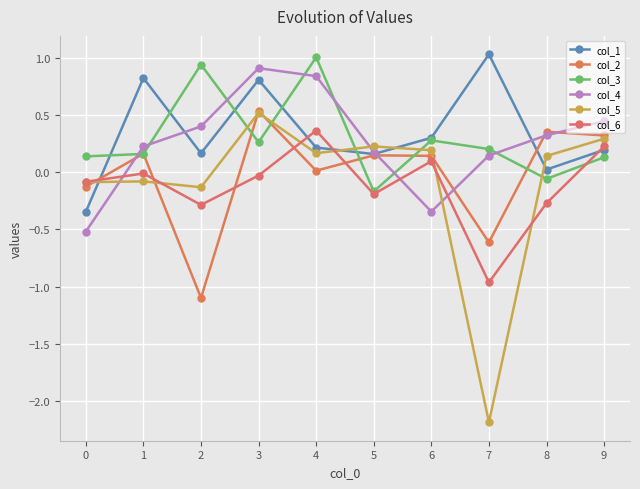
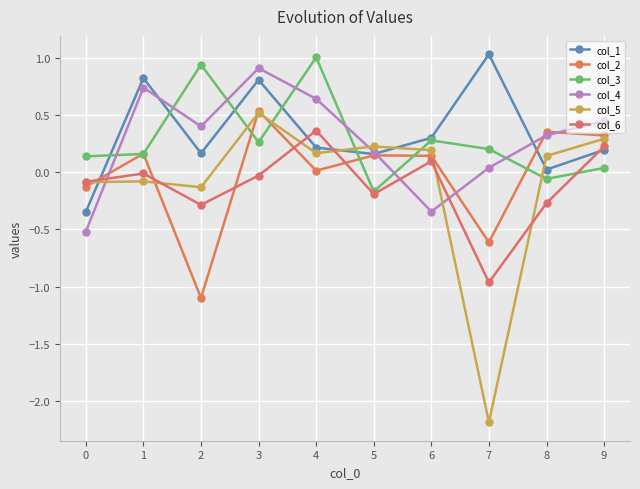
col_4, 1: 0.23 -> 0.74
col_4, 4: 0.84 -> 0.64
col_4, 7: 0.15 -> 0.04
col_3, 9: 0.13 -> 0.04
